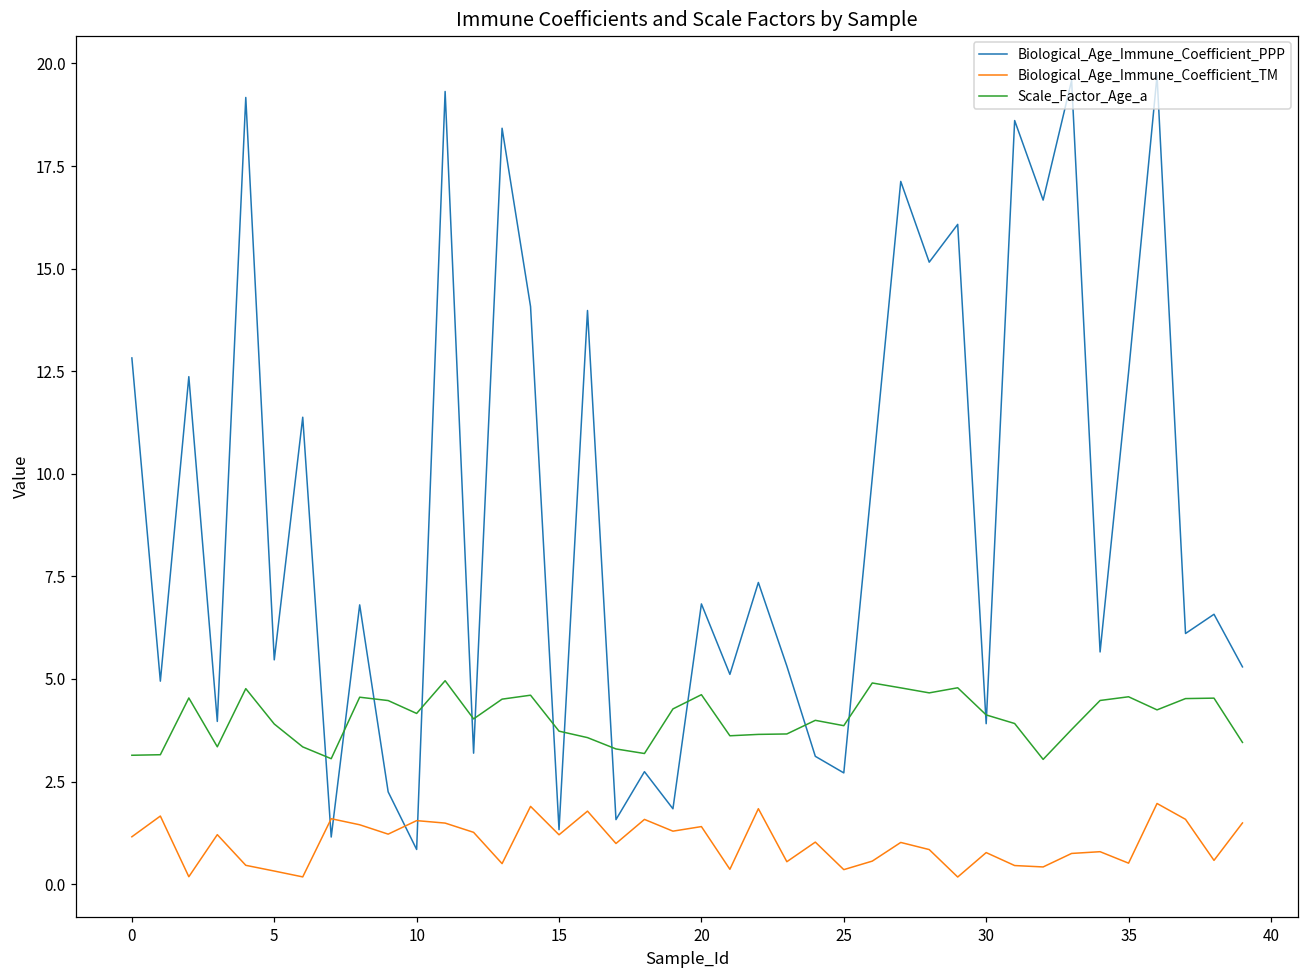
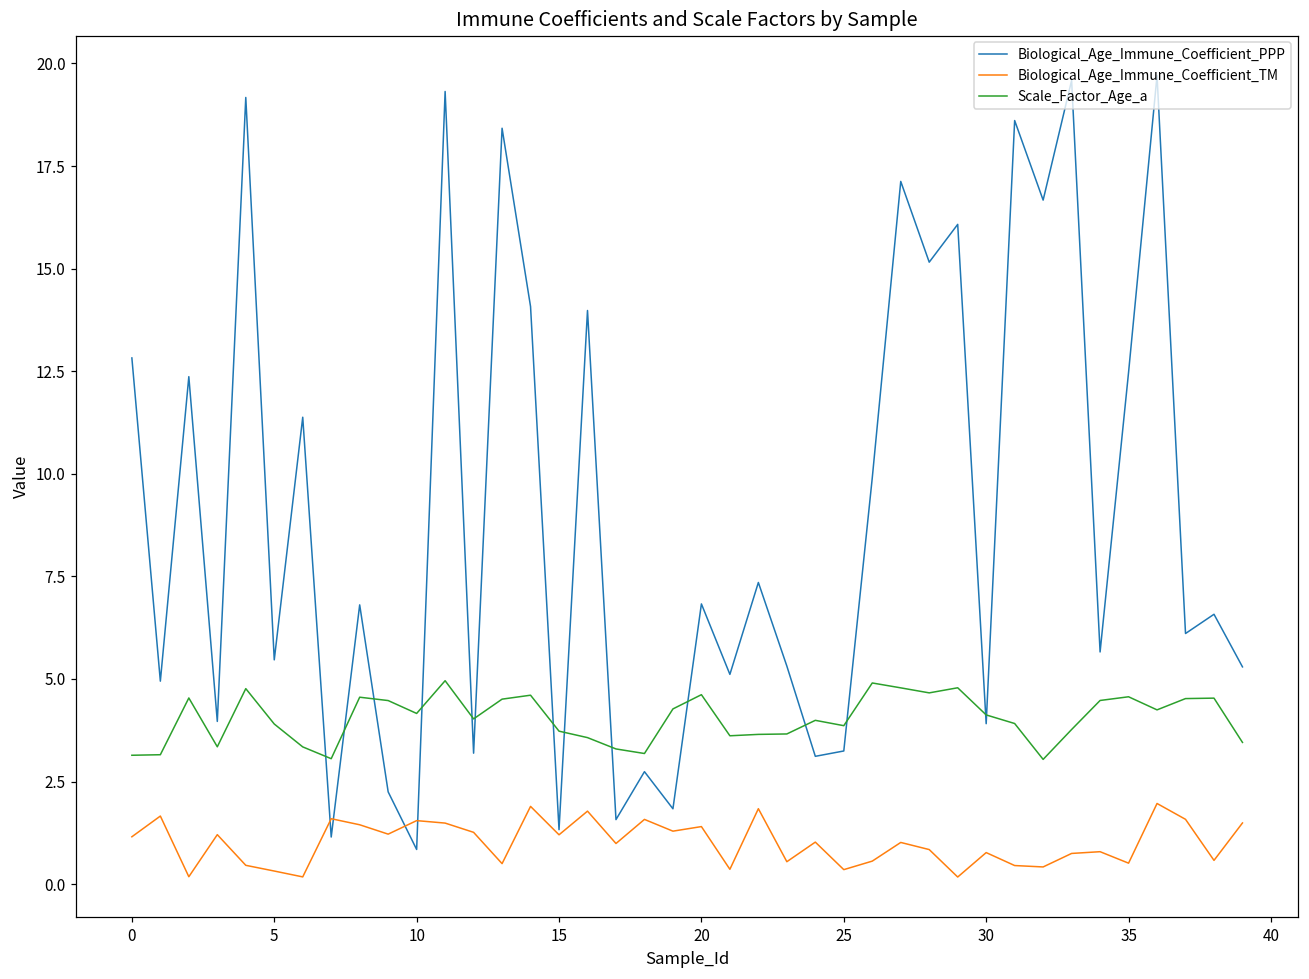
Biological_Age_Immune_Coefficient_PPP, 25: 2.7 -> 3.2
